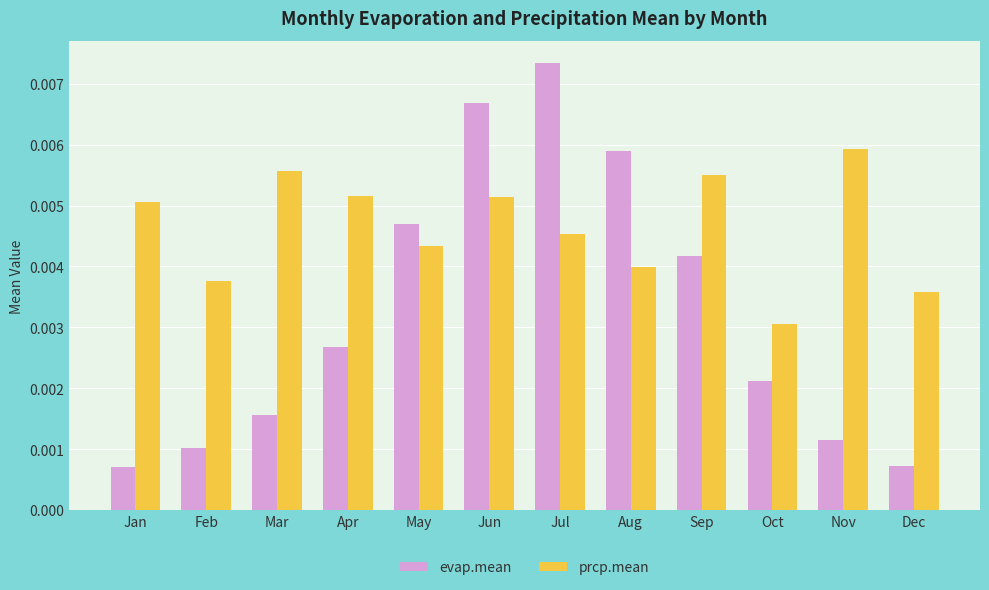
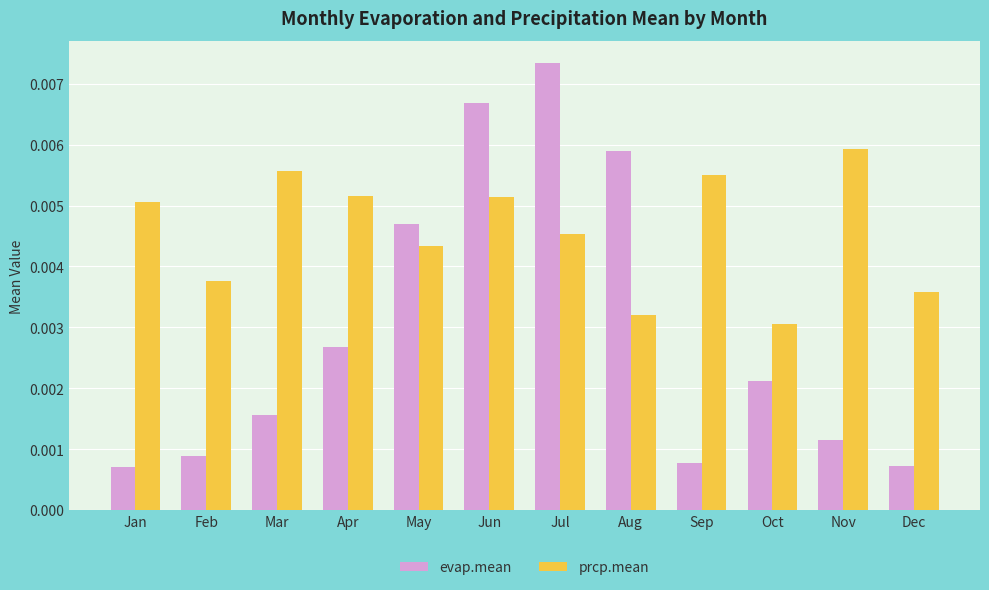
evap.mean, Feb: 0.0010 -> 0.0009
prcp.mean, Aug: 0.0040 -> 0.0032
evap.mean, Sep: 0.0042 -> 0.0008
